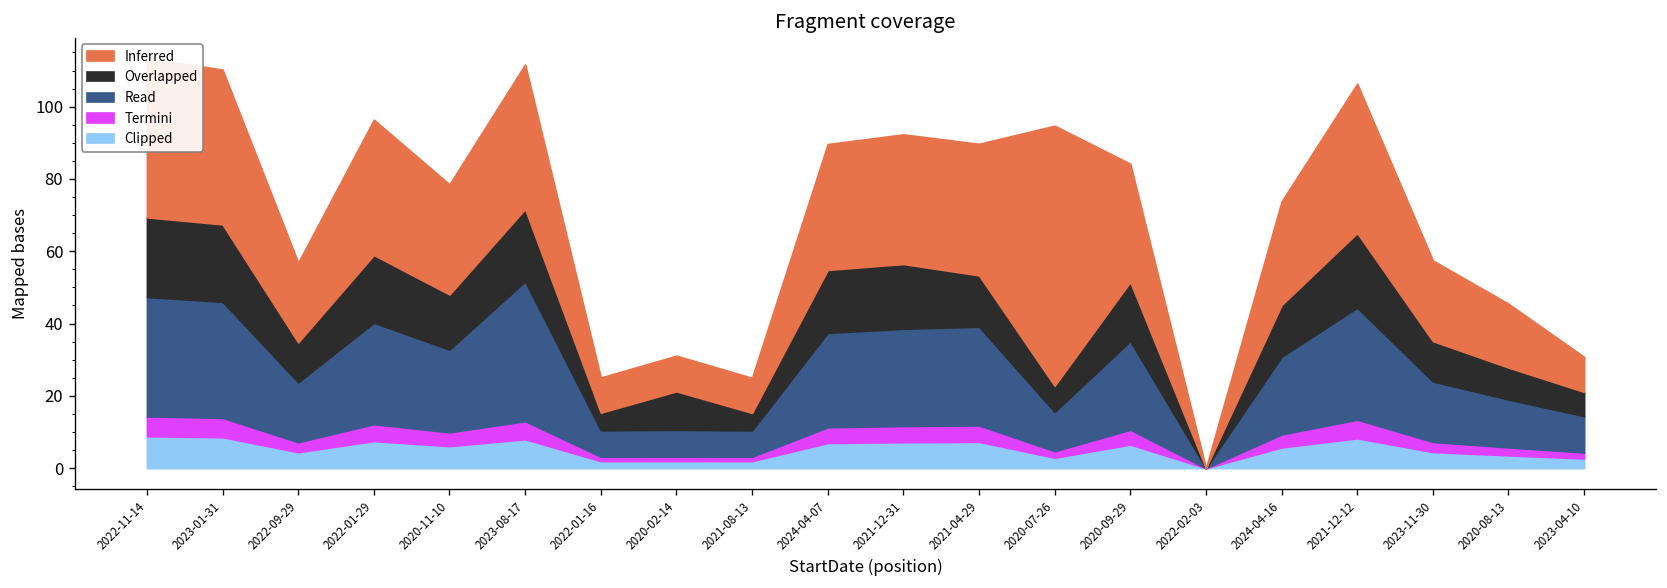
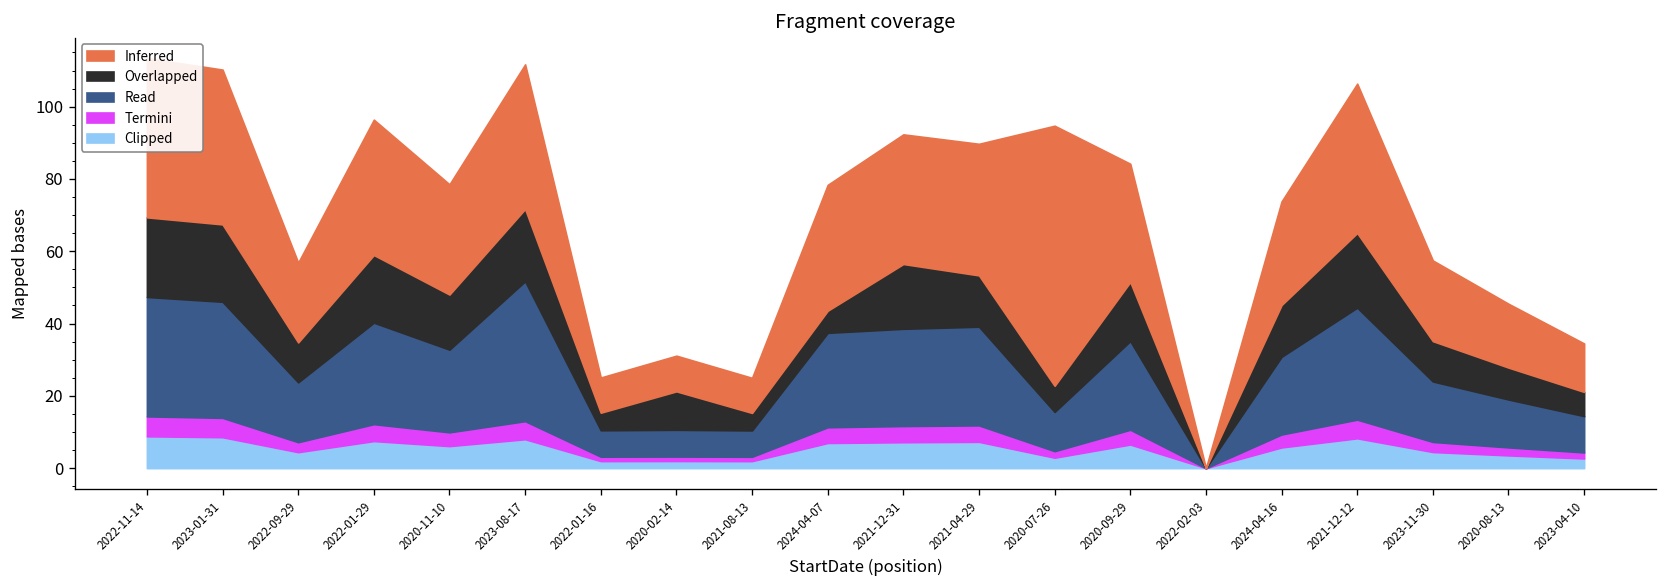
Overlapped, 2024-04-07: 17 -> 6
Inferred, 2023-04-10: 10 -> 13
